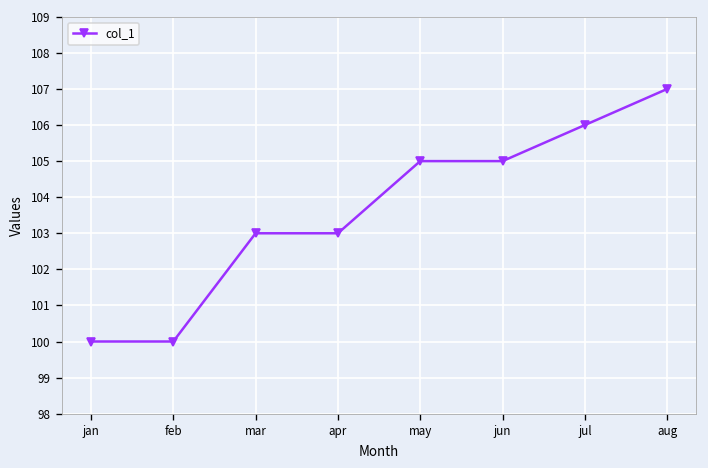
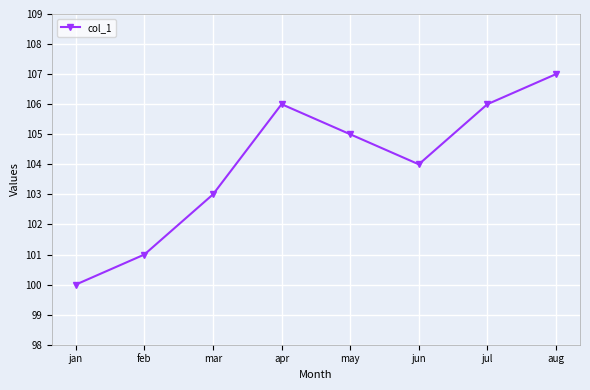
feb: 100 -> 101
apr: 103 -> 106
jun: 105 -> 104
